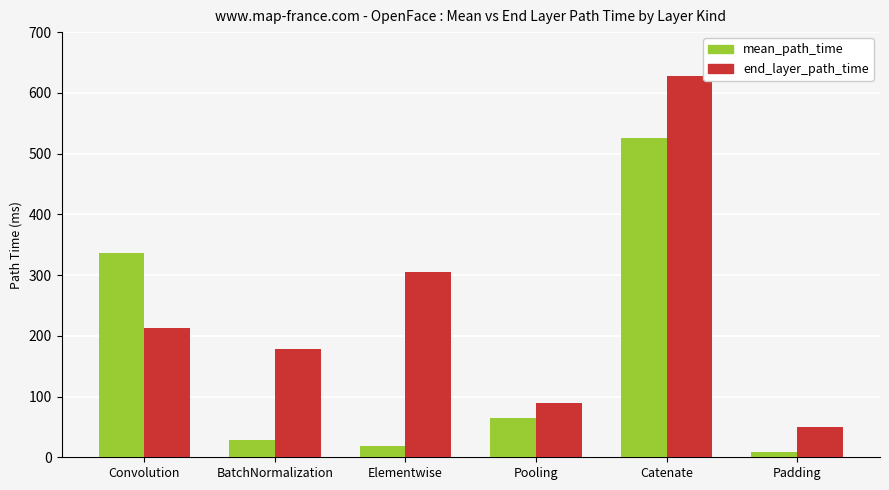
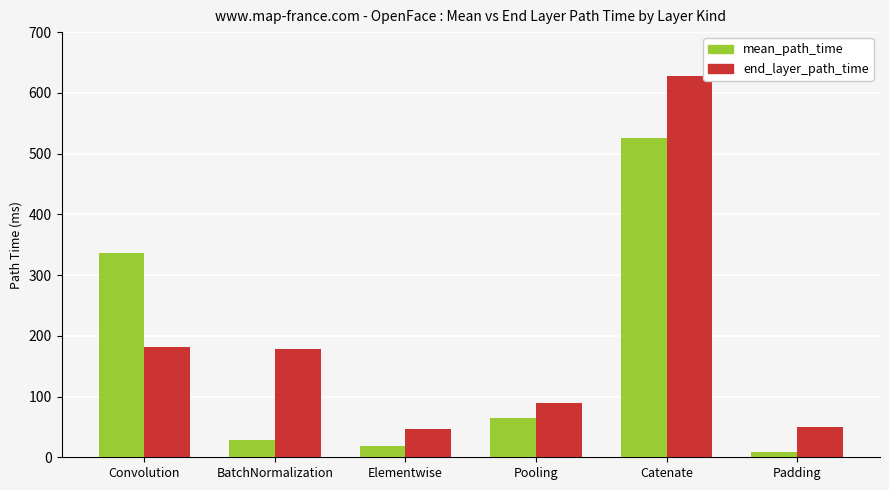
end_layer_path_time, Convolution: 210 -> 180
end_layer_path_time, Elementwise: 310 -> 50
